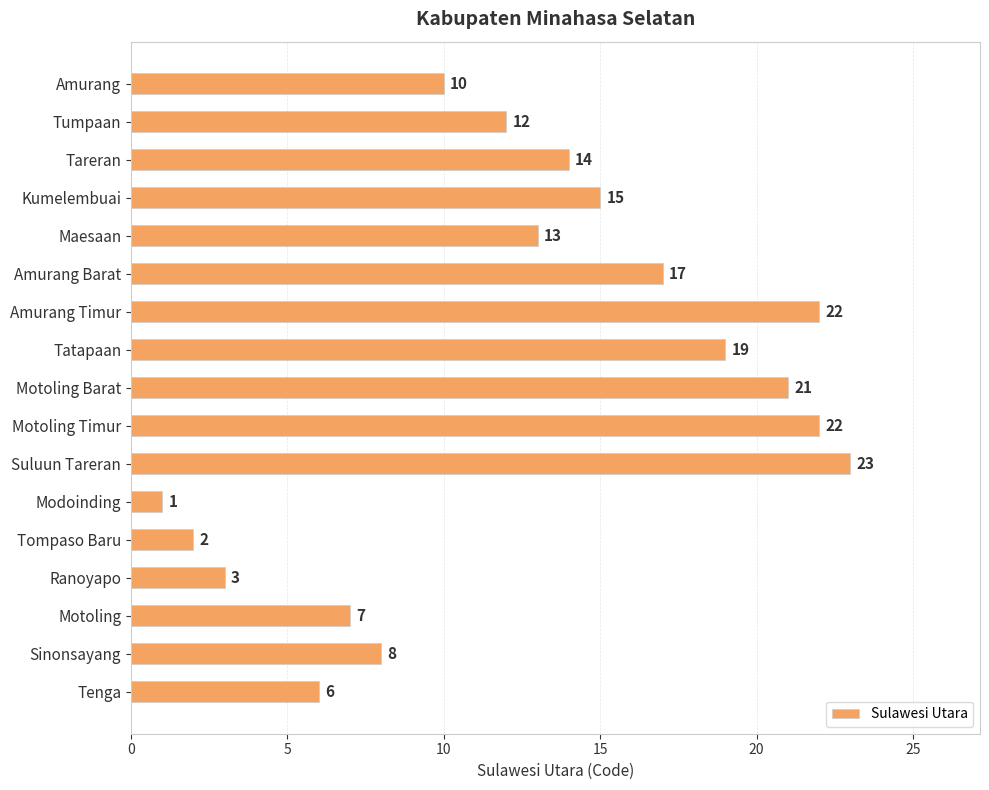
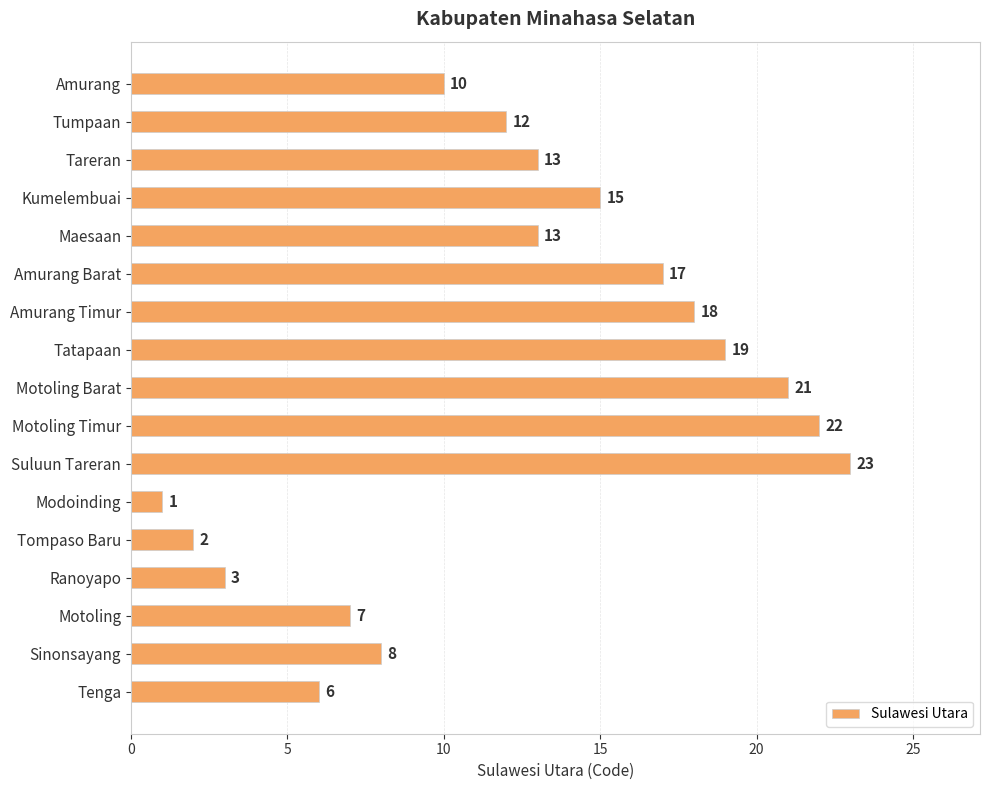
Tareran: 14 -> 13
Amurang Timur: 22 -> 18
